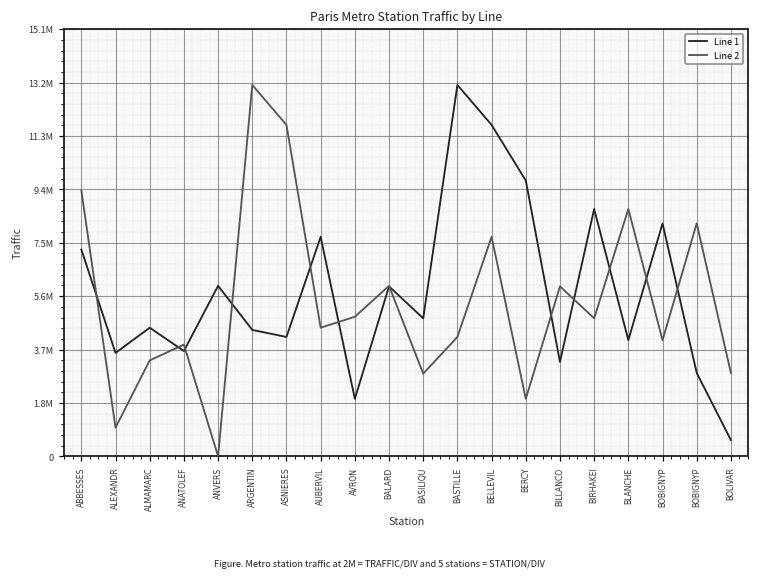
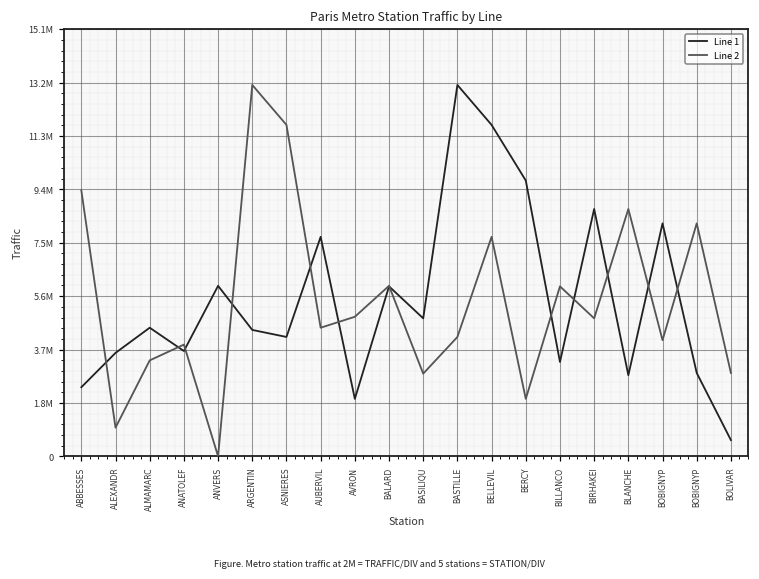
Line 1, ABBESSES: 7300000 -> 2500000
Line 1, BLANCHE: 4100000 -> 2900000
